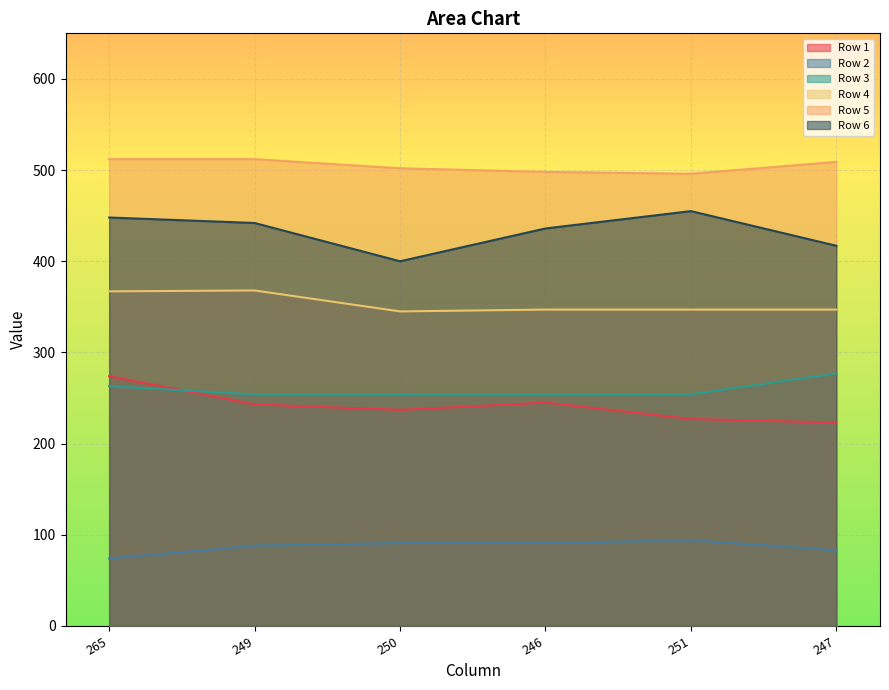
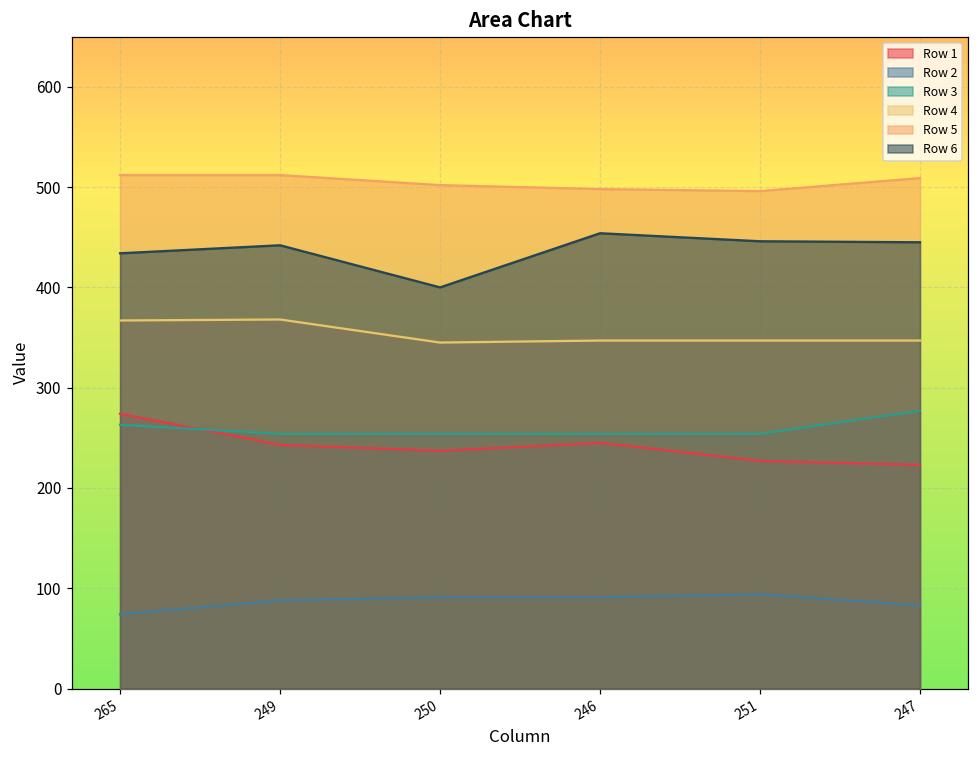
Row 6, 265: 450 -> 430
Row 6, 246: 440 -> 450
Row 6, 251: 460 -> 450
Row 6, 247: 420 -> 450
